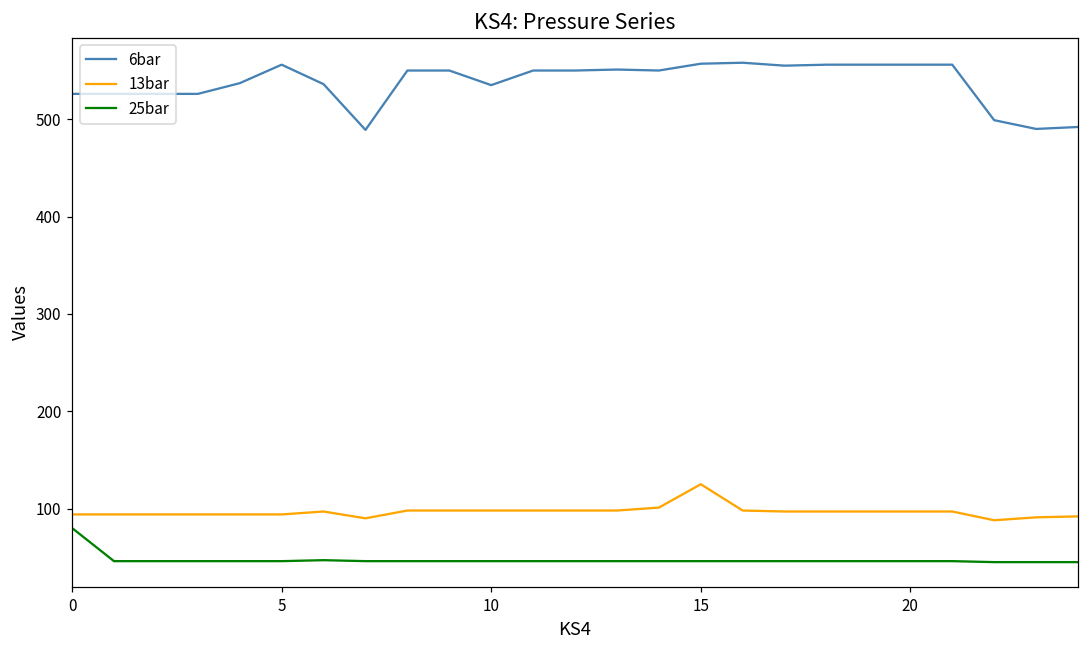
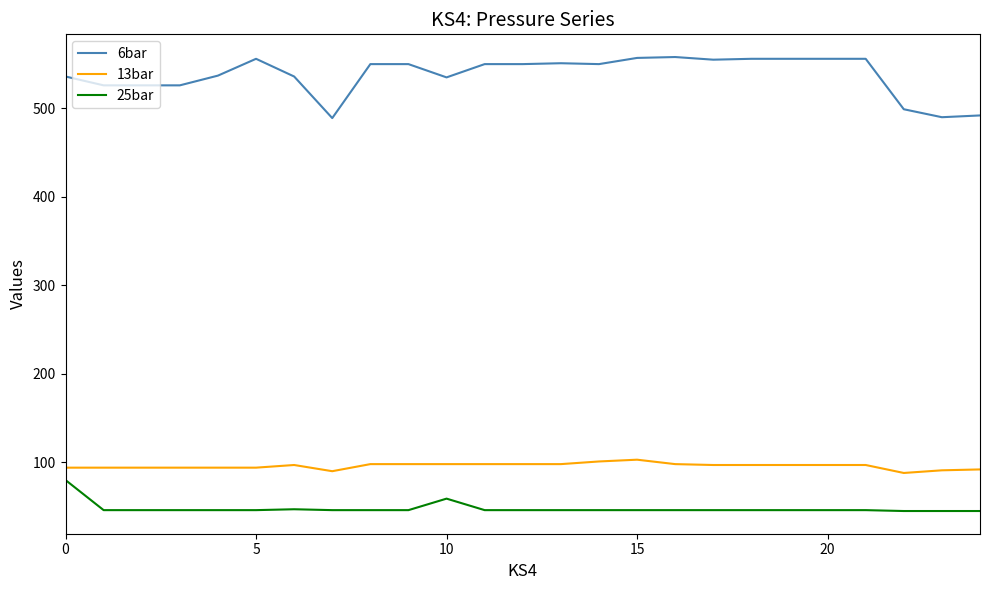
6bar, 0: 530 -> 540
25bar, 10: 50 -> 60
13bar, 15: 130 -> 100
